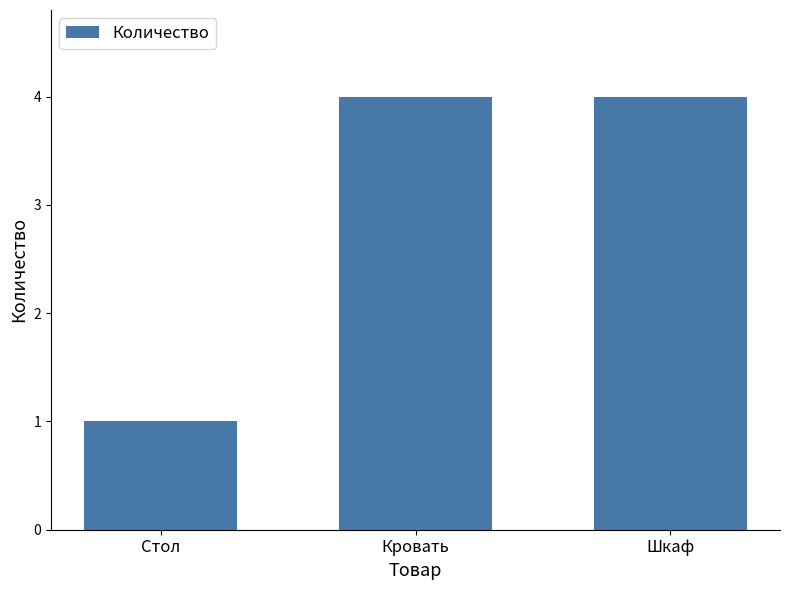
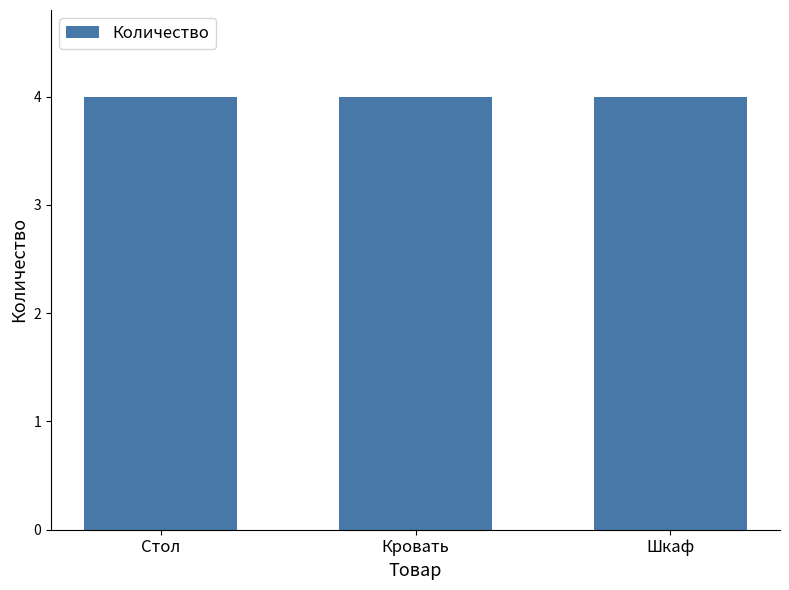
Стол: 1 -> 4
